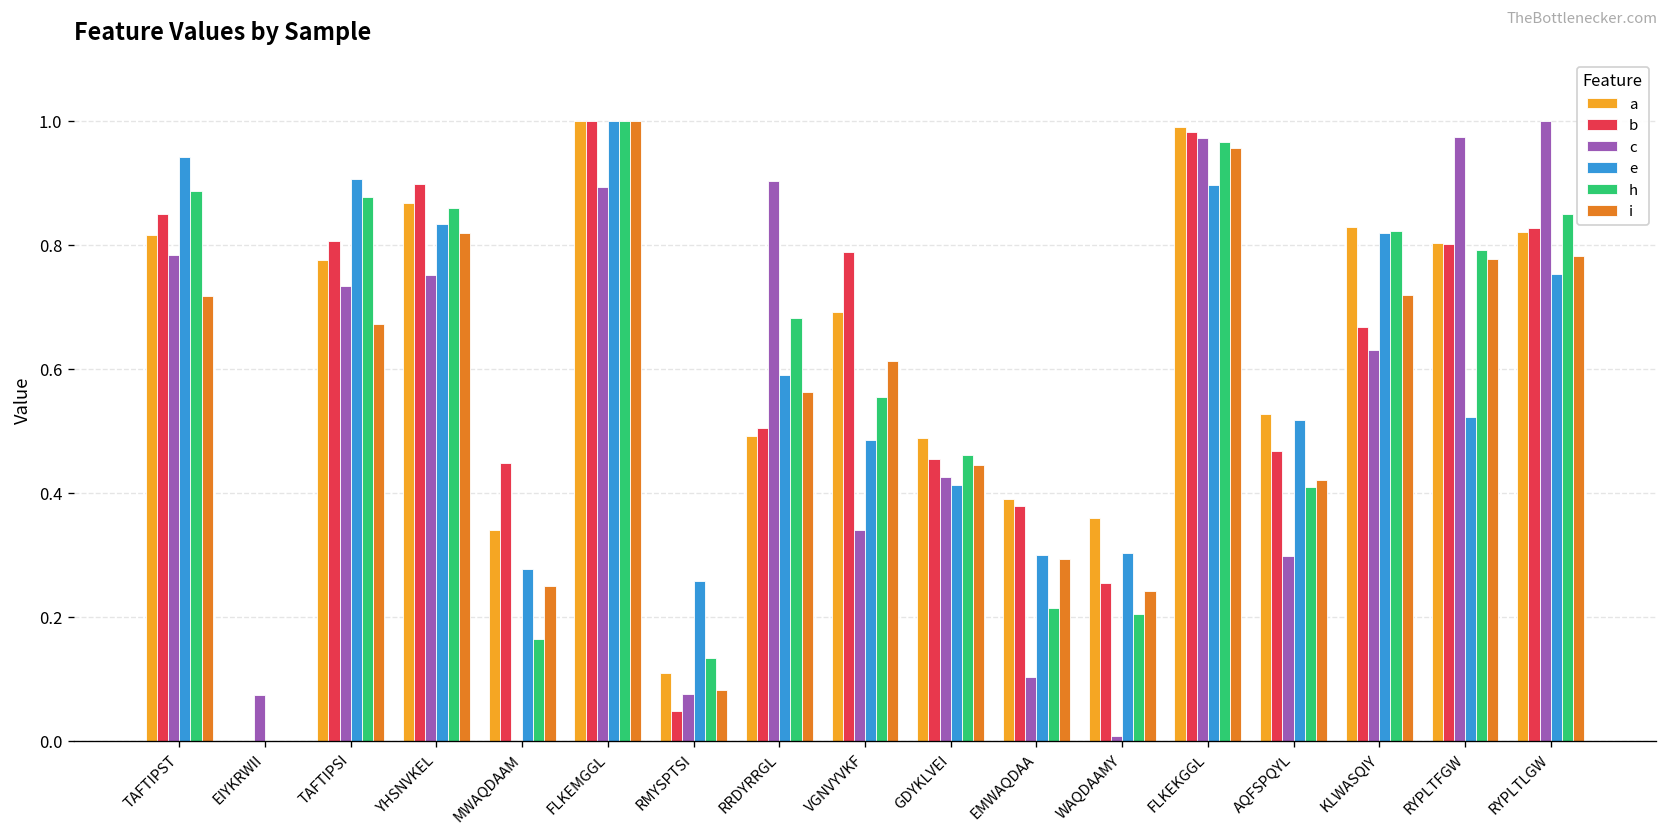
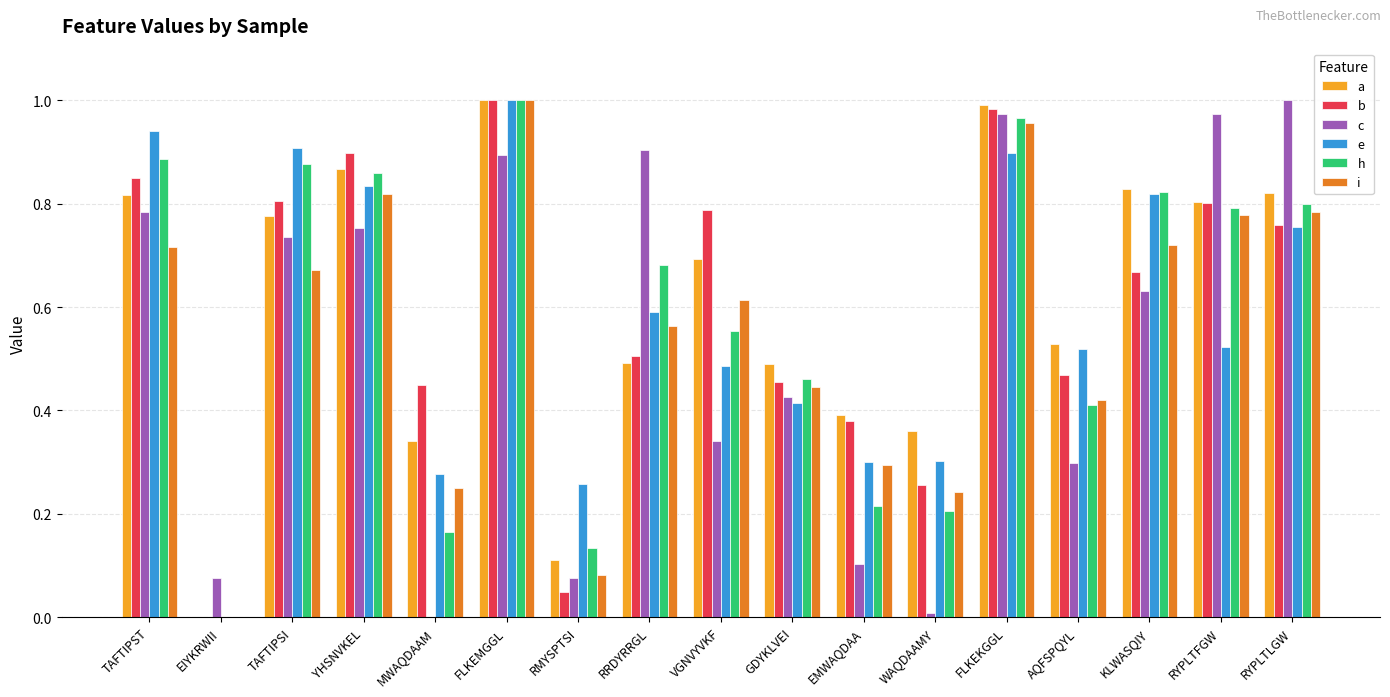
b, RYPLTLGW: 0.83 -> 0.76
h, RYPLTLGW: 0.85 -> 0.80
